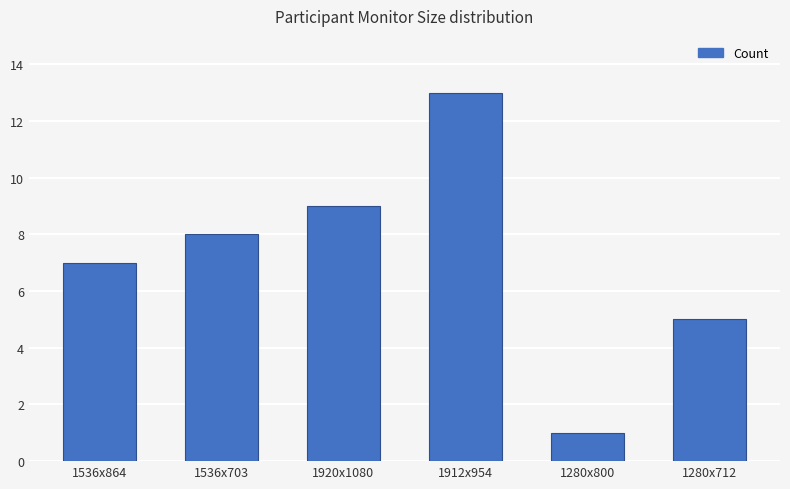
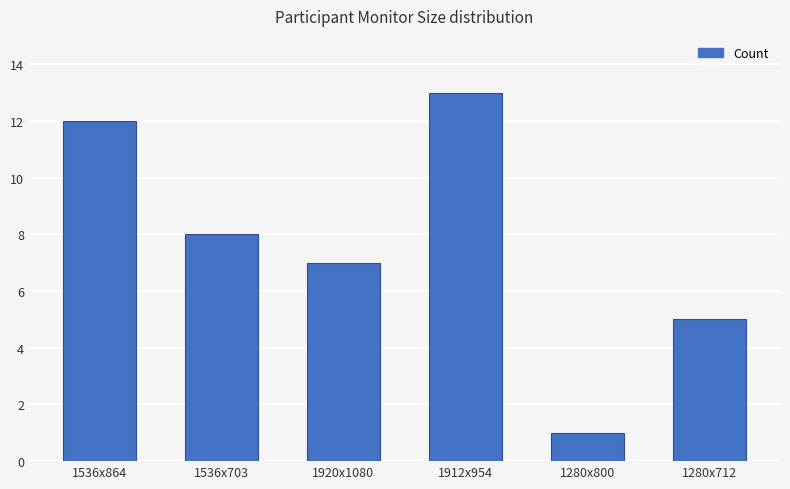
1536x864: 7 -> 12
1920x1080: 9 -> 7
